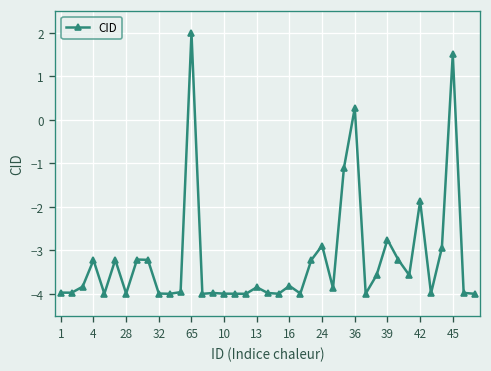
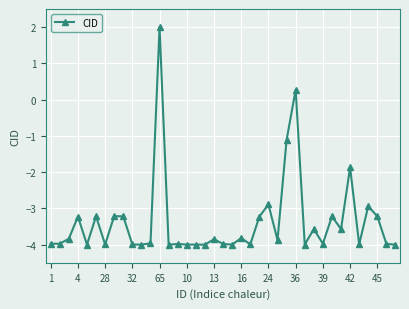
39: -2.8 -> -4.0
45: 1.5 -> -3.2
